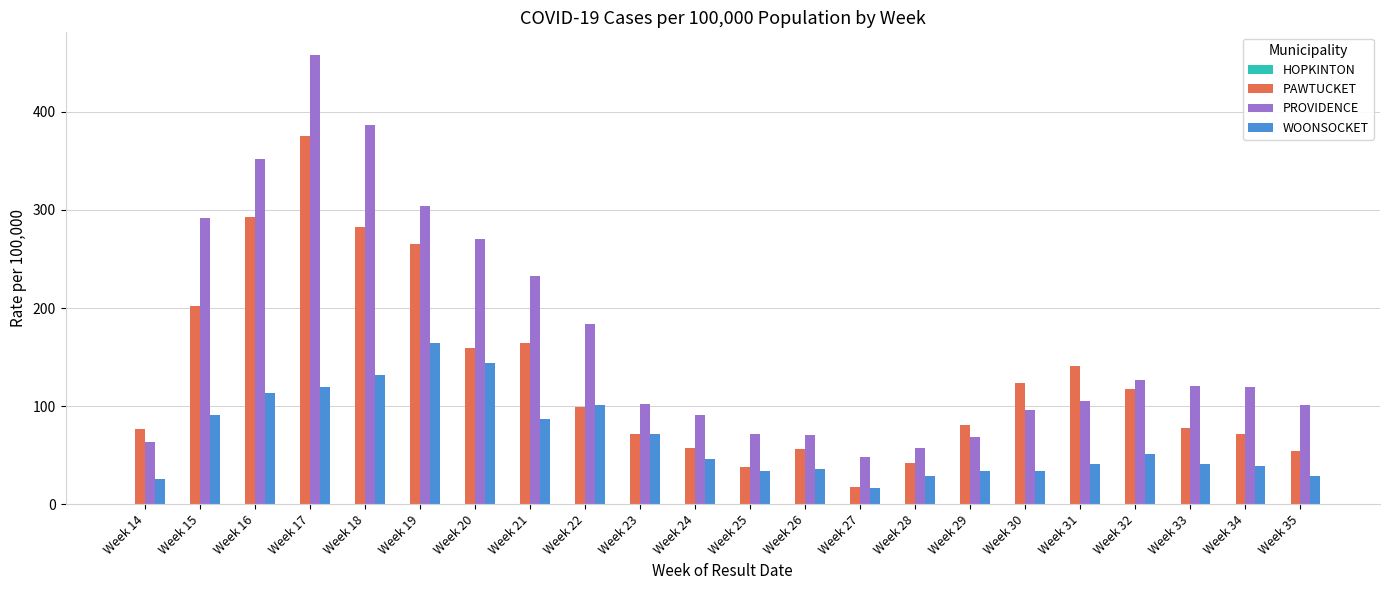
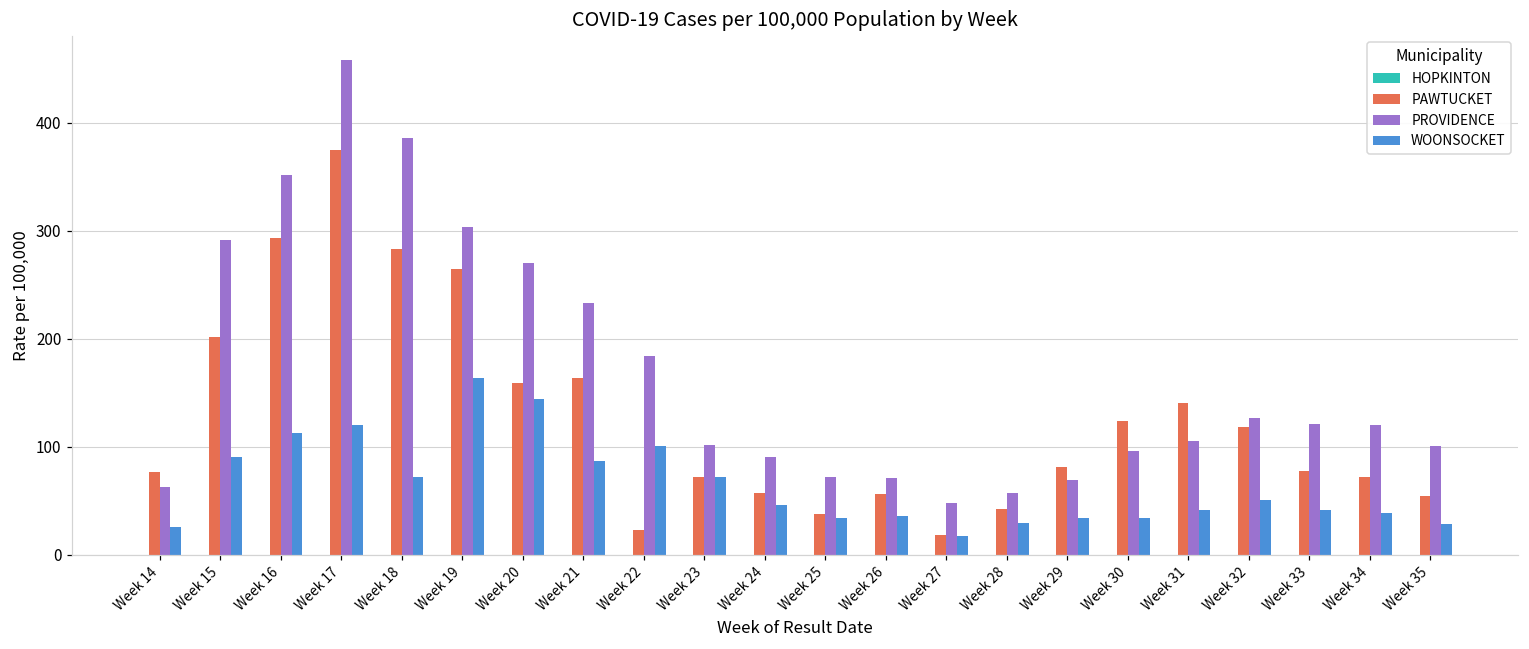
WOONSOCKET, Week 18: 130 -> 70
PAWTUCKET, Week 22: 100 -> 20
